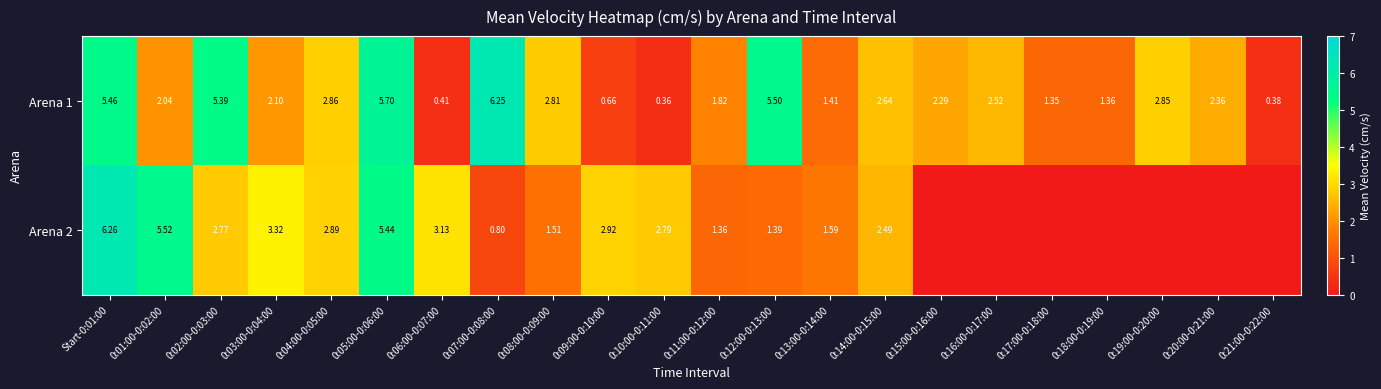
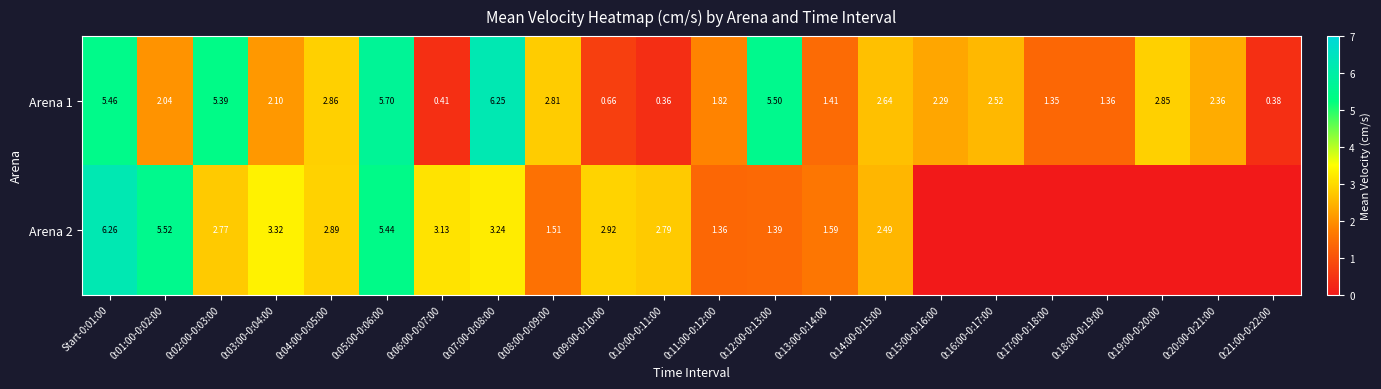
Arena 2, 0:07:00-0:08:00: 0.80 -> 3.24
